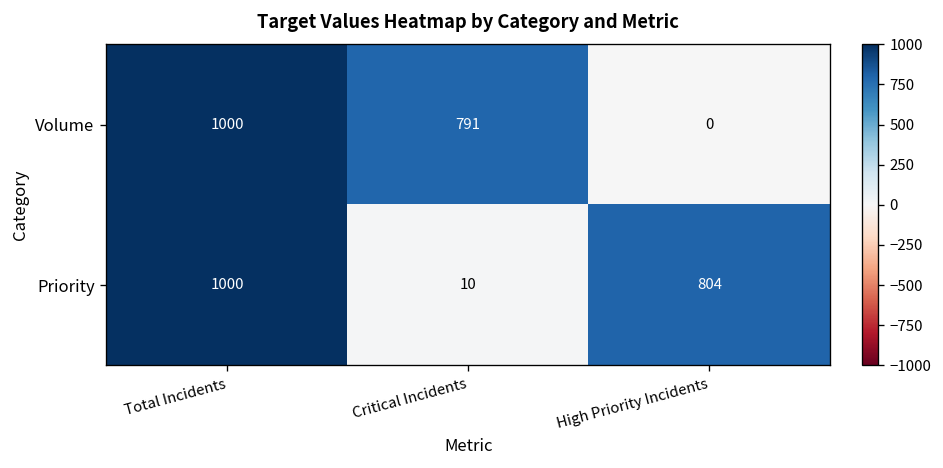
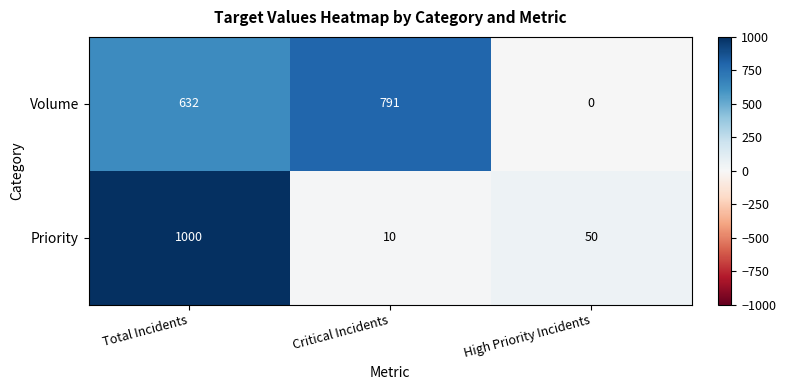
Volume, Total Incidents: 1000 -> 632
Priority, High Priority Incidents: 804 -> 50
